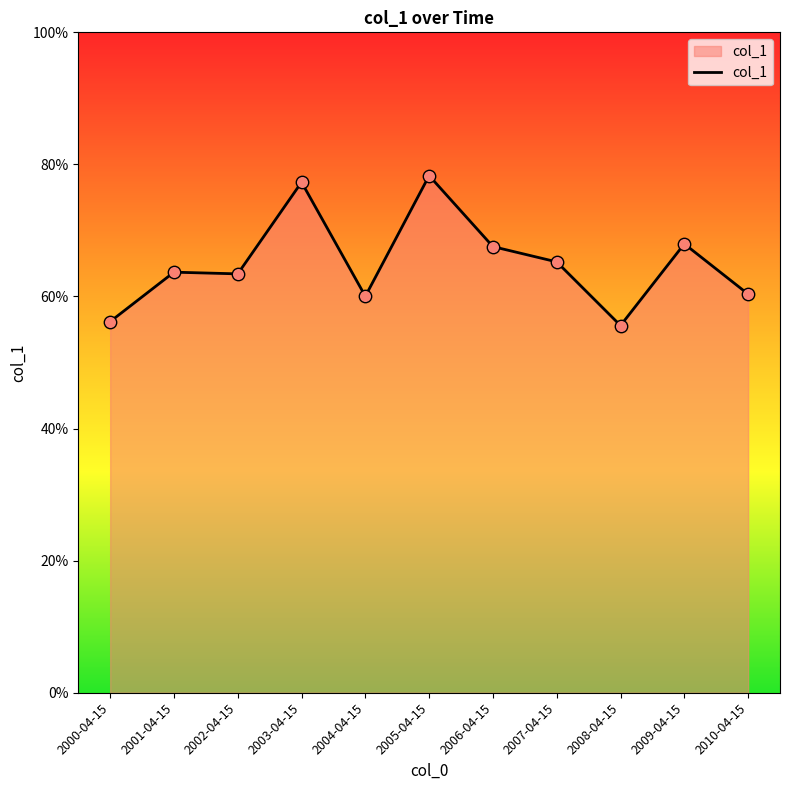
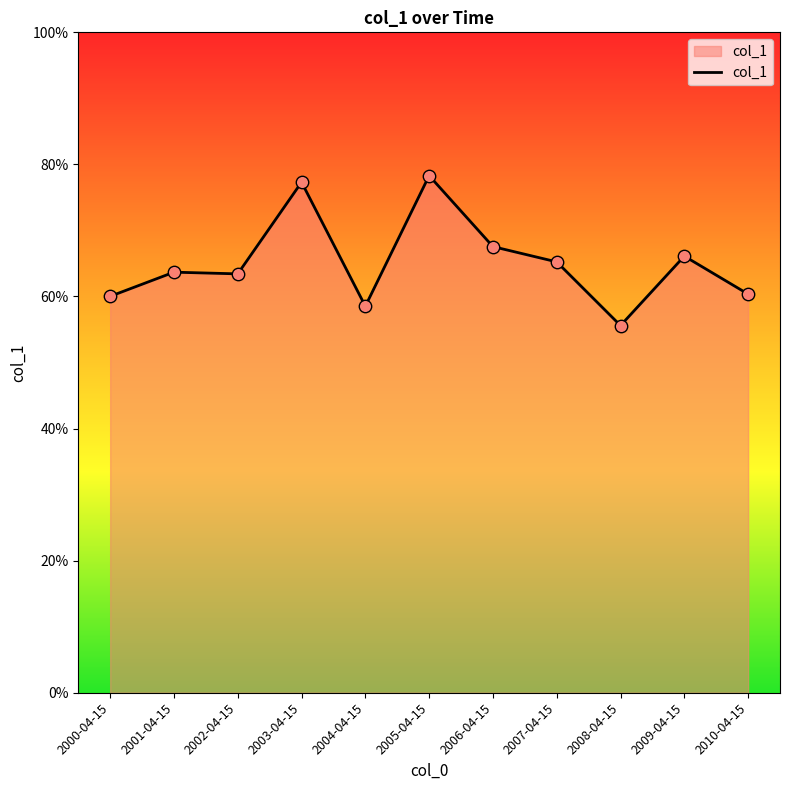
2000-04-15: 56% -> 60%
2004-04-15: 60% -> 59%
2009-04-15: 68% -> 66%
